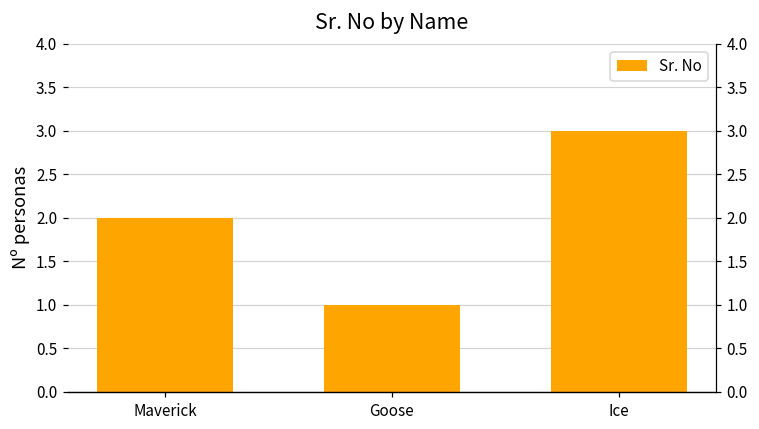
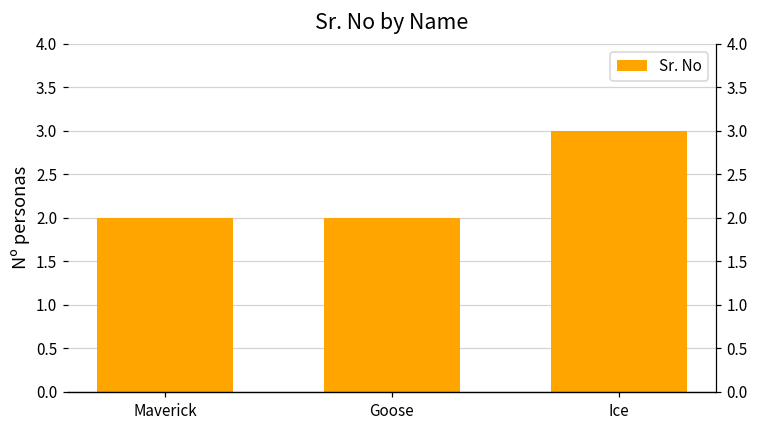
Goose: 1 -> 2
